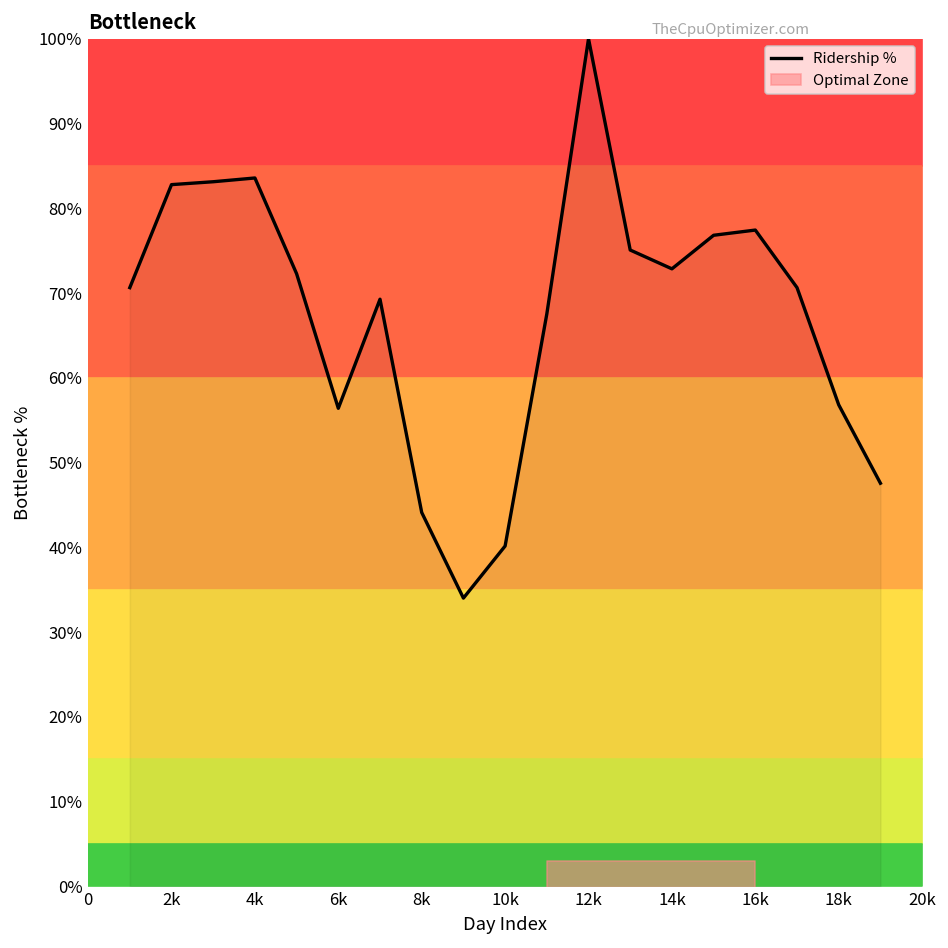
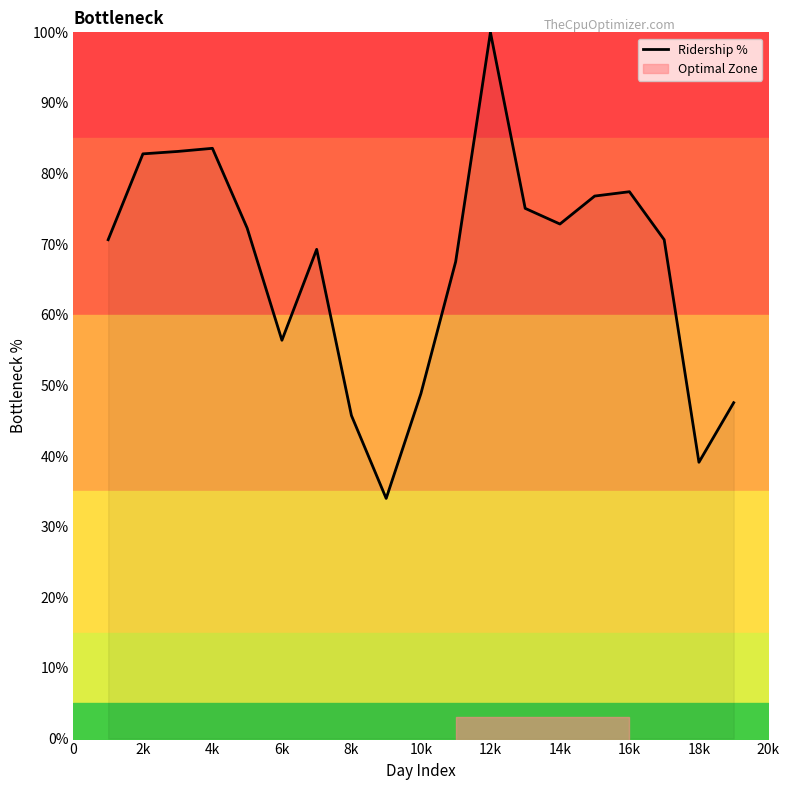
Ridership %, 8k: 44% -> 46%
Ridership %, 10k: 40% -> 49%
Ridership %, 18k: 57% -> 39%
